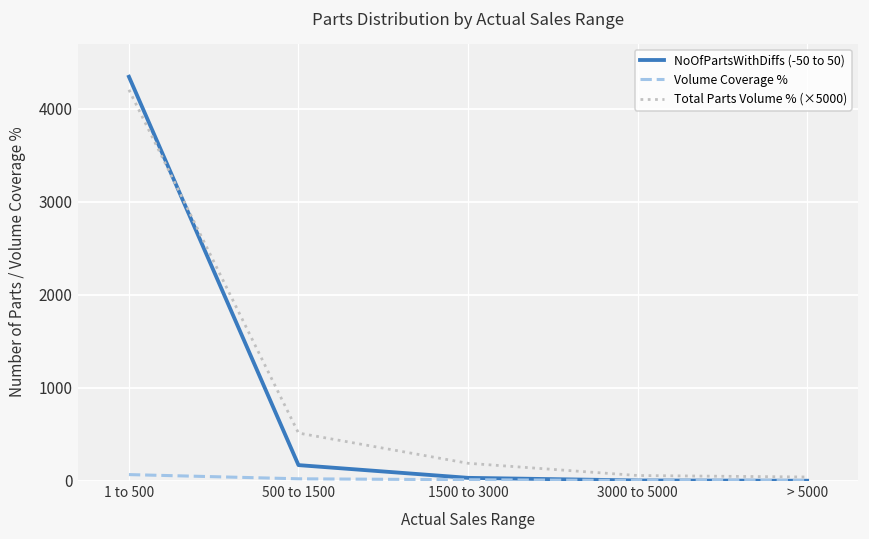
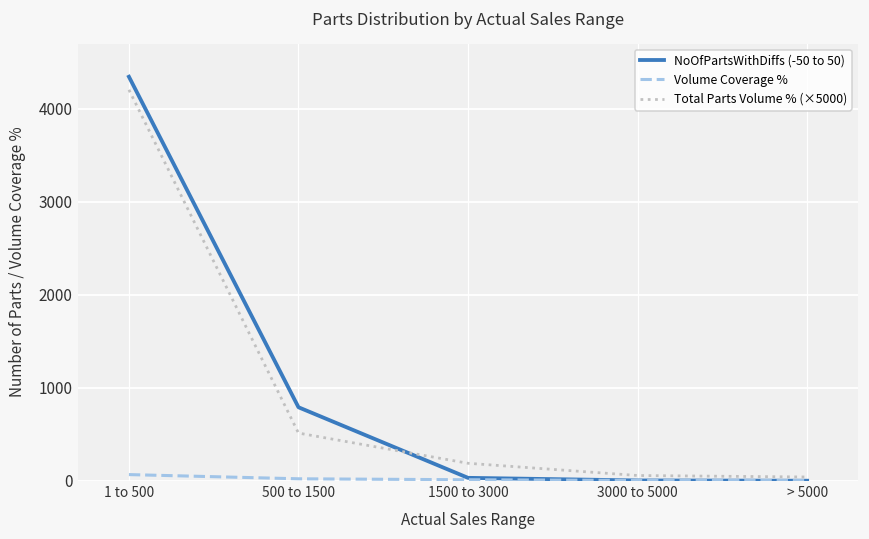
NoOfPartsWithDiffs (-50 to 50), 500 to 1500: 200 -> 800
